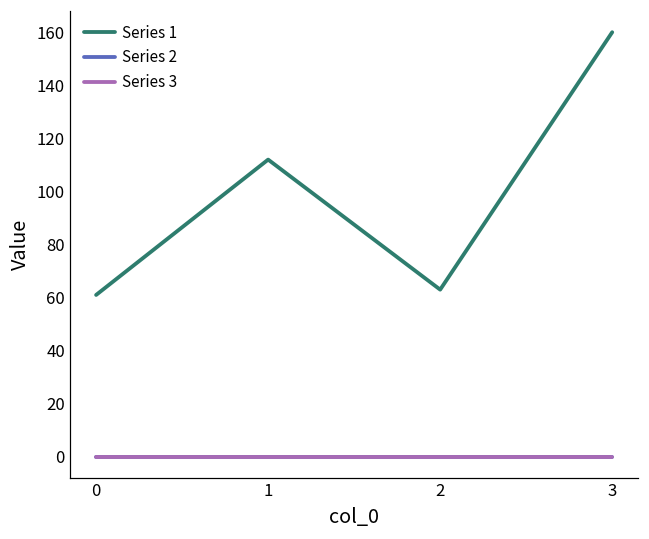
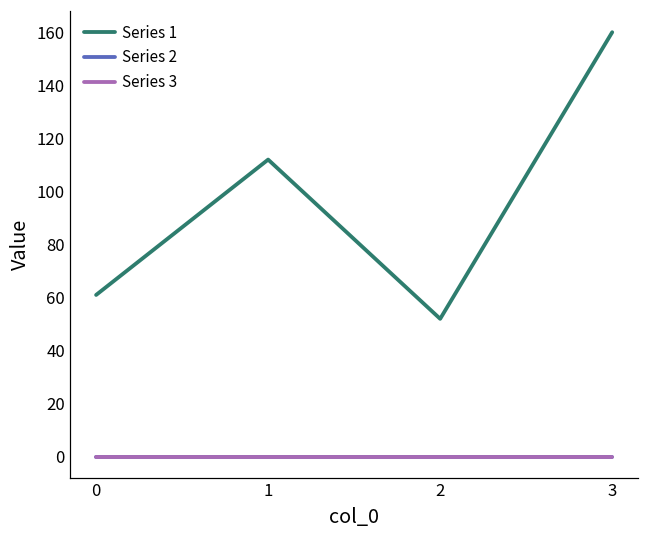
Series 1, 2: 63 -> 52
